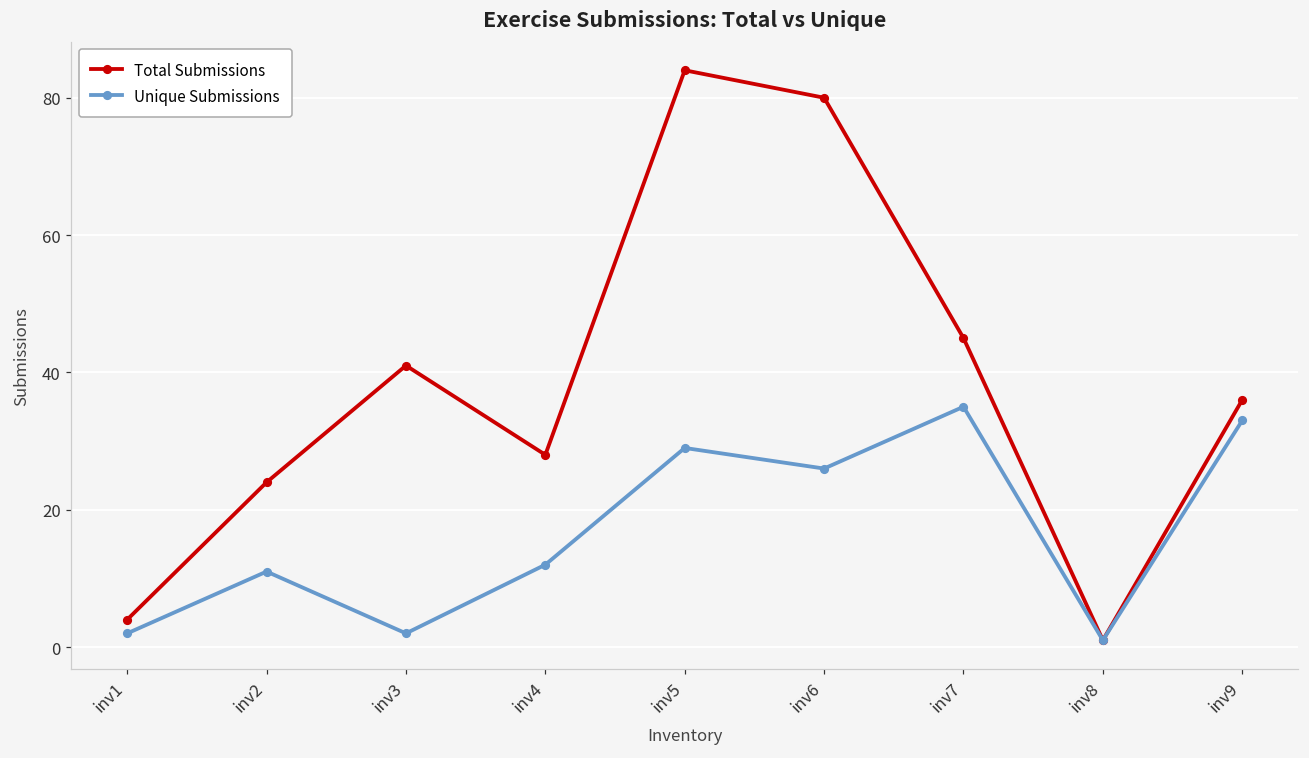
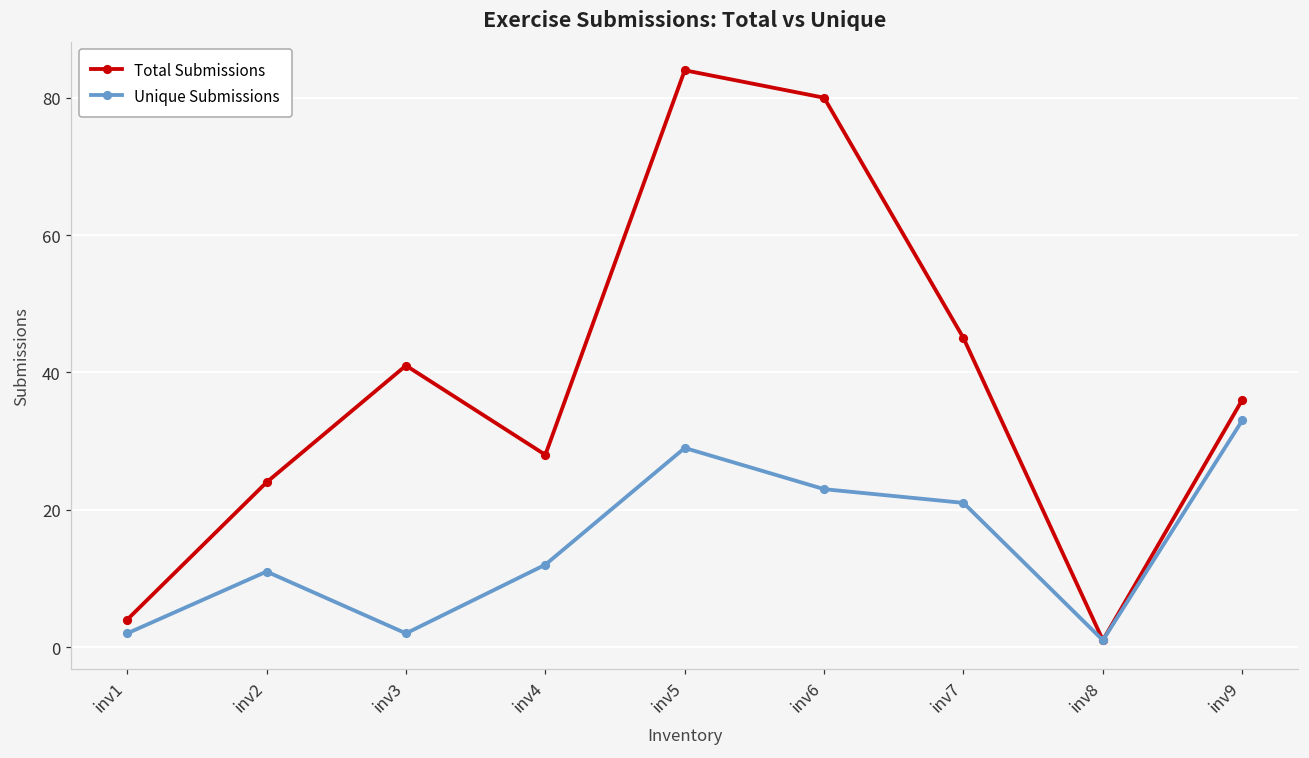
Unique Submissions, inv6: 26 -> 23
Unique Submissions, inv7: 35 -> 21
